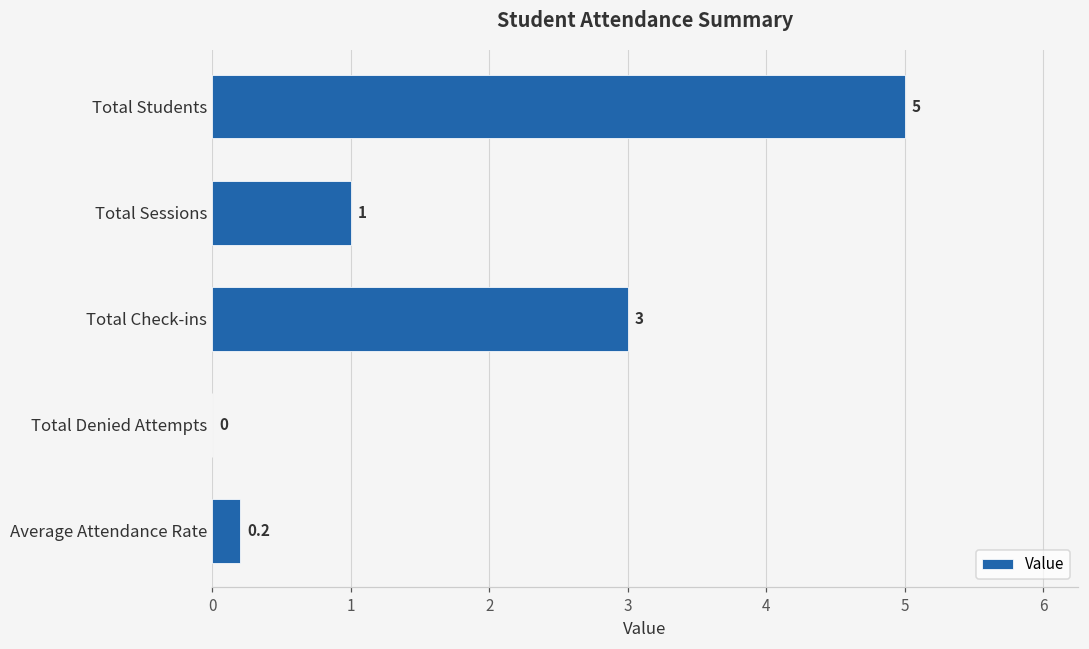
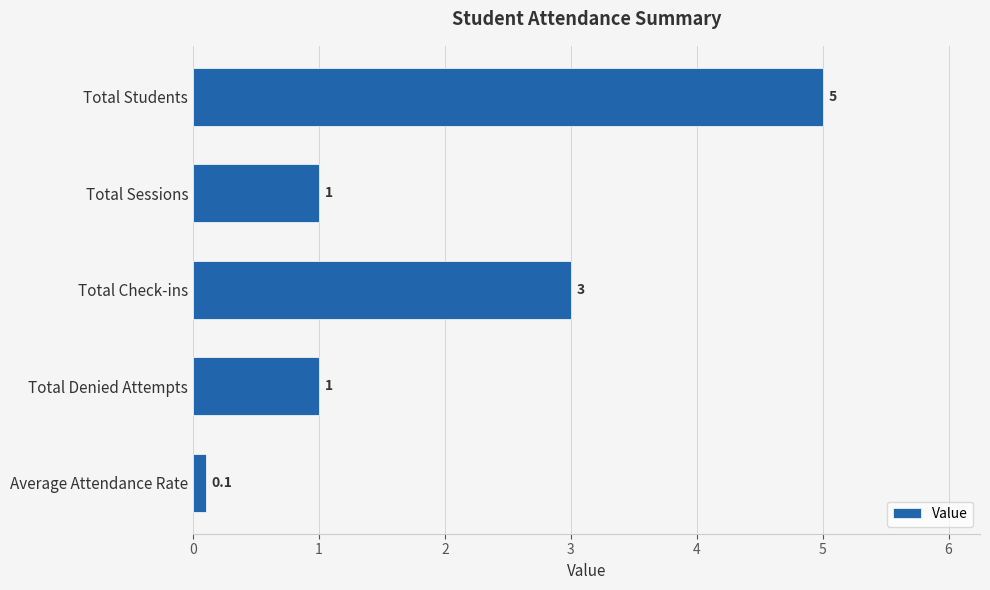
Total Denied Attempts: 0 -> 1
Average Attendance Rate: 0.2 -> 0.1
